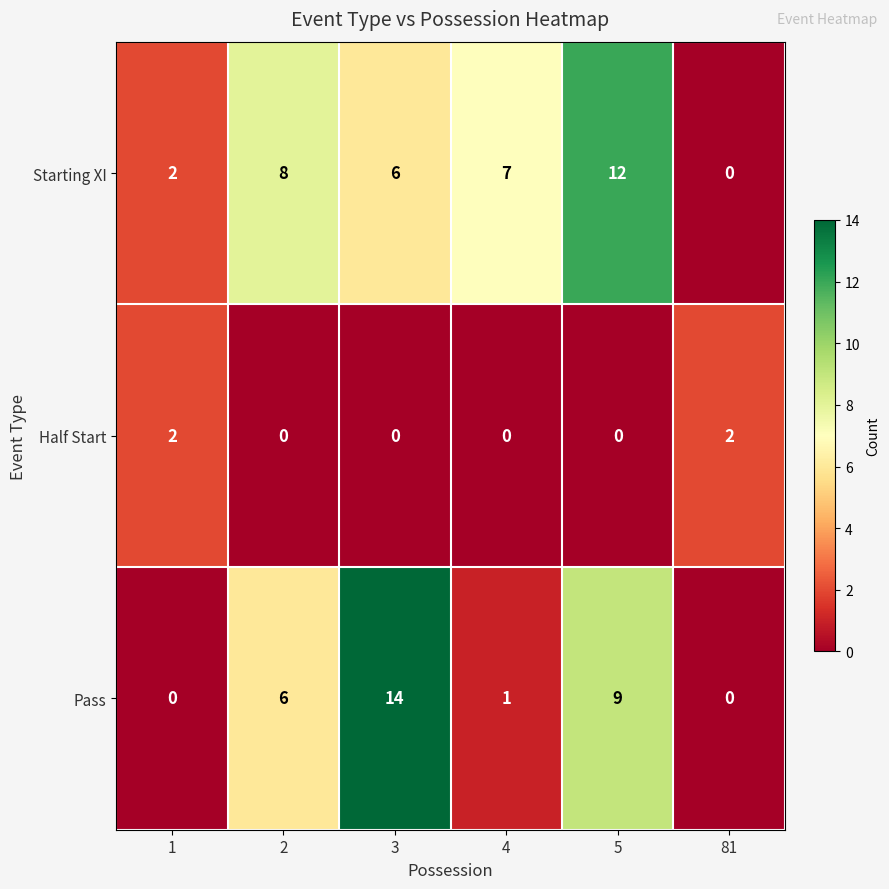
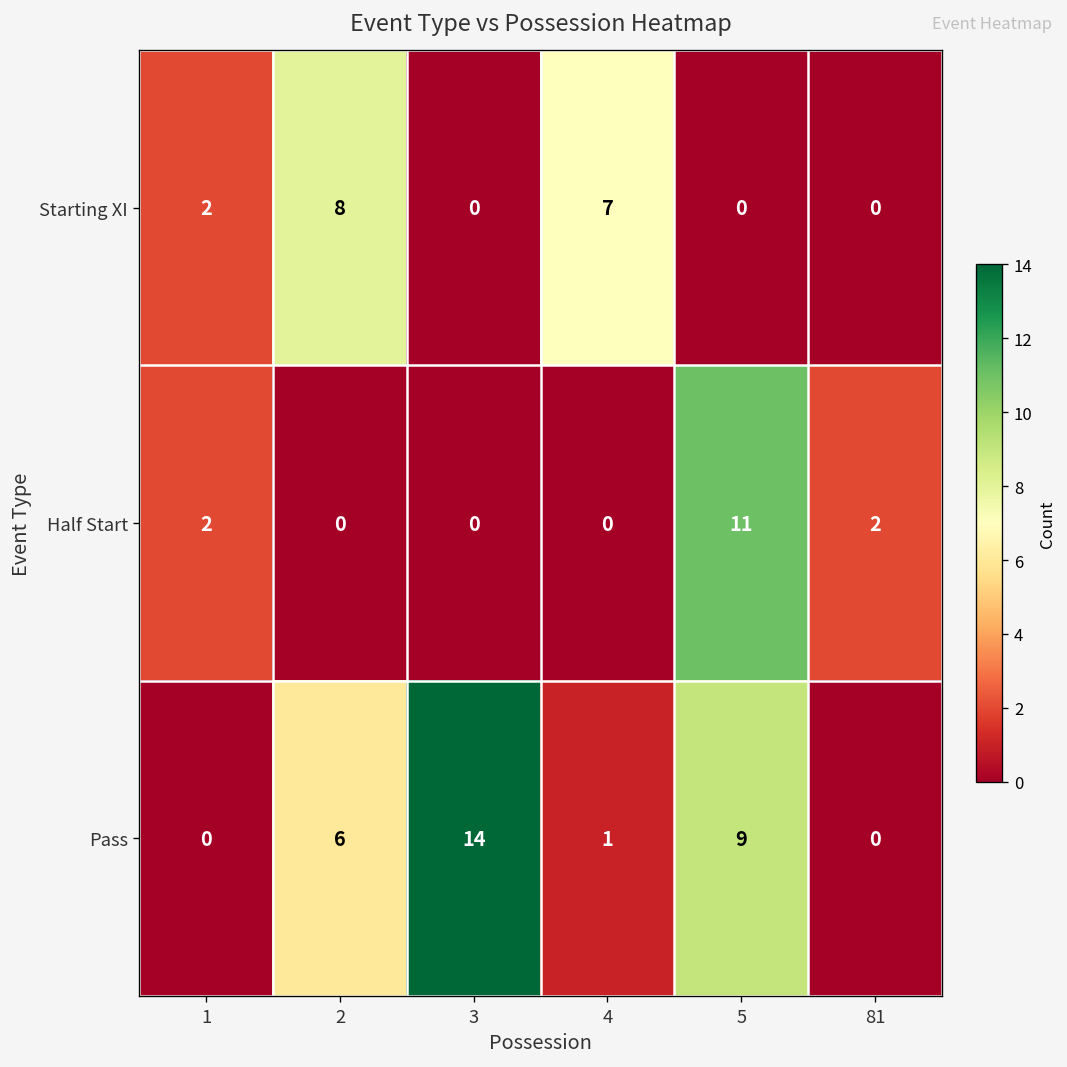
Starting XI, 3: 6 -> 0
Starting XI, 5: 12 -> 0
Half Start, 5: 0 -> 11
